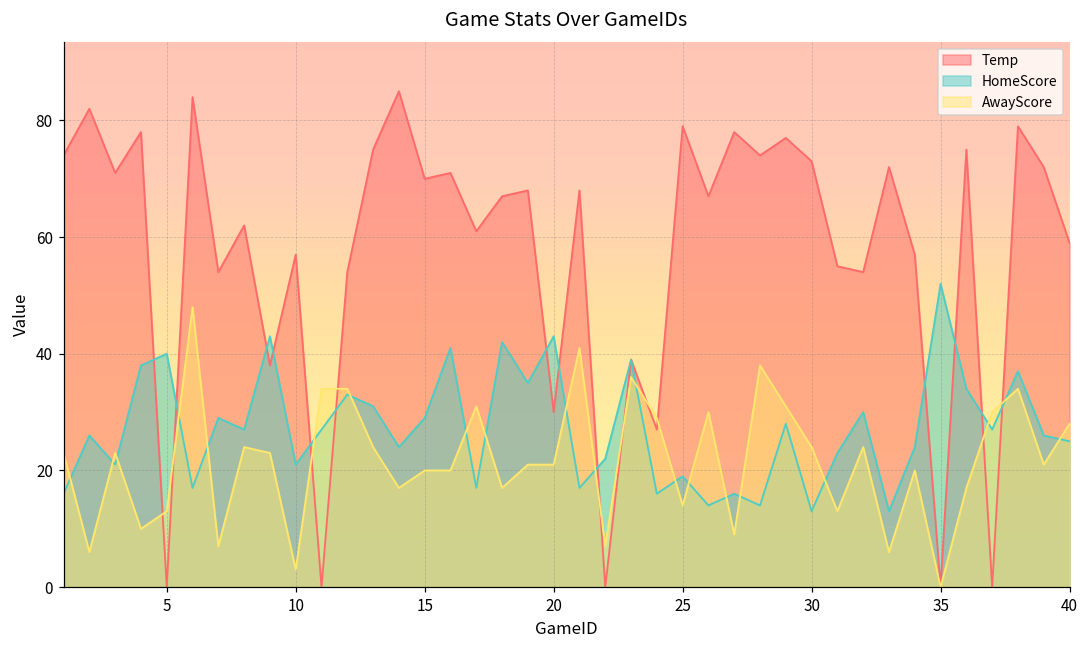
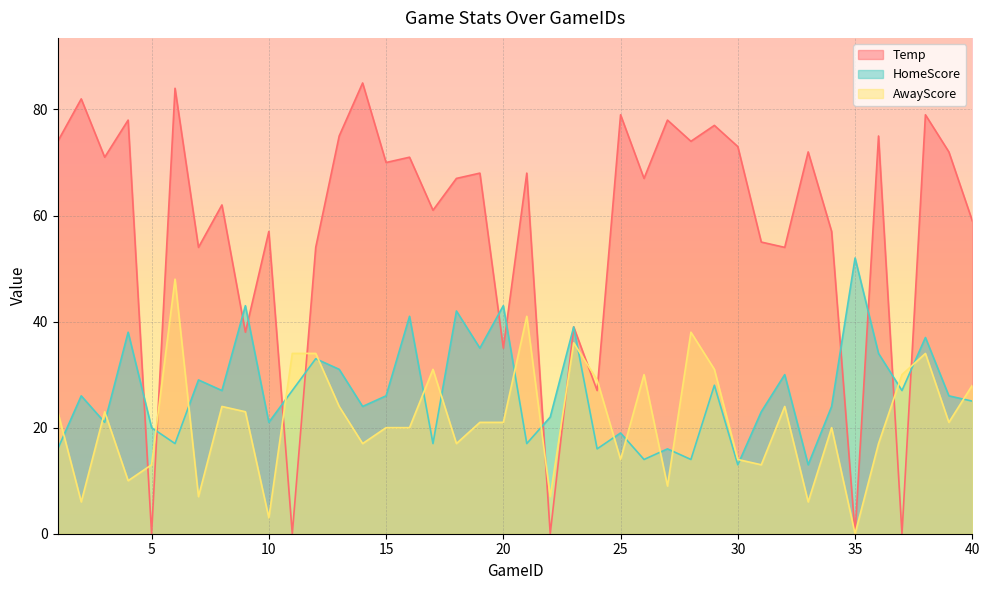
HomeScore, 5: 40 -> 20
HomeScore, 15: 29 -> 26
Temp, 20: 30 -> 35
AwayScore, 30: 24 -> 14
